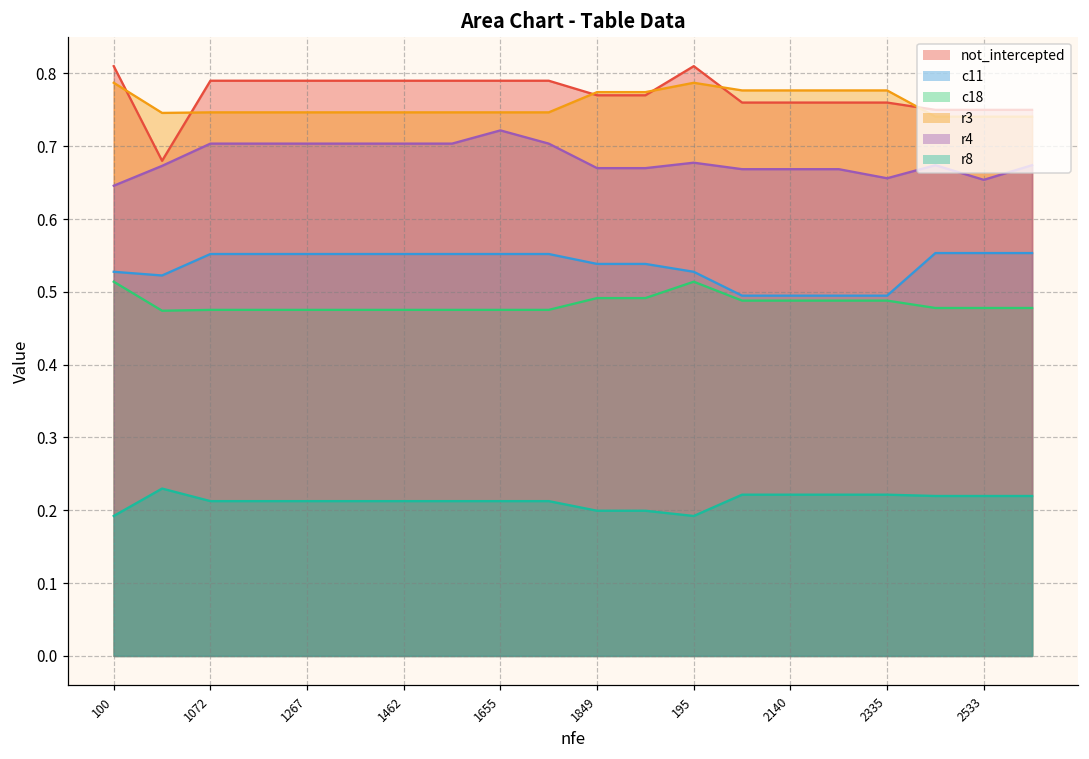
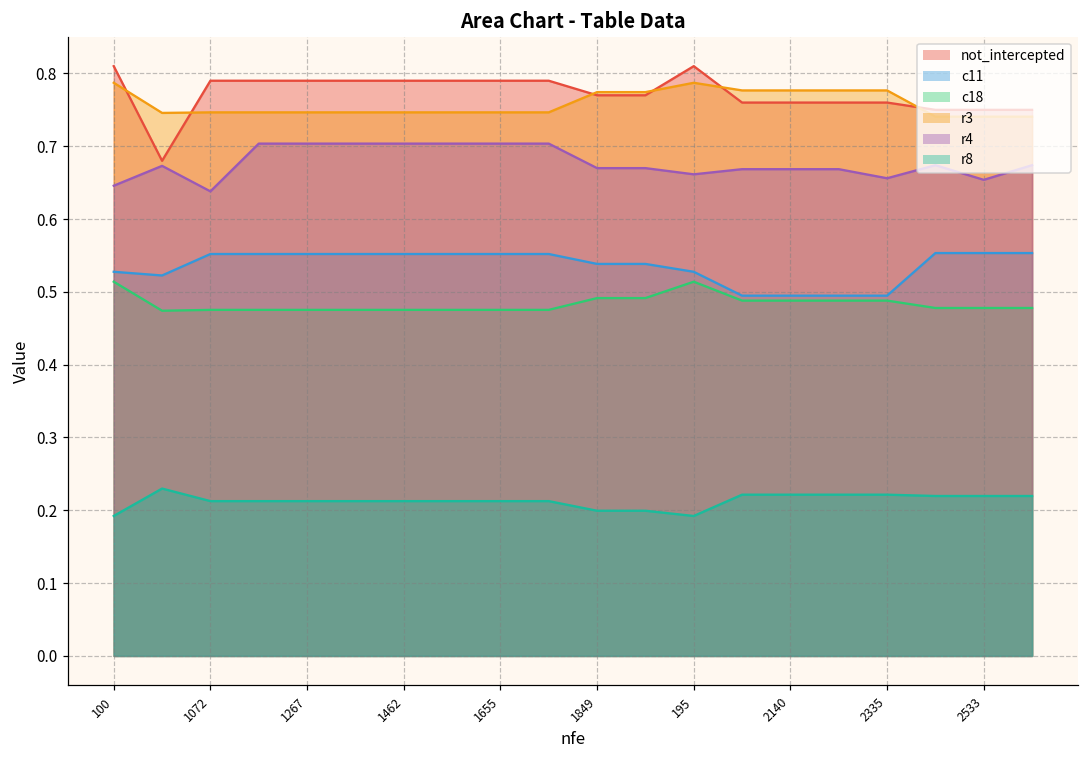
r4, 1072: 0.70 -> 0.64
r4, 1655: 0.72 -> 0.70
r4, 195: 0.68 -> 0.66
